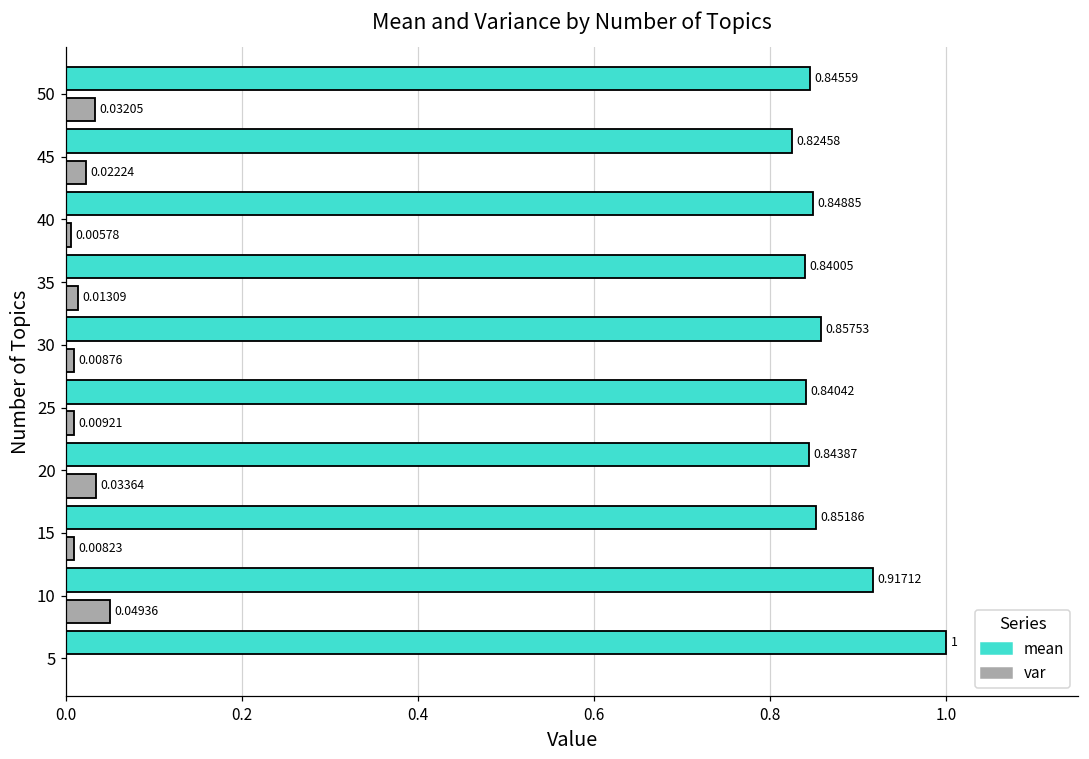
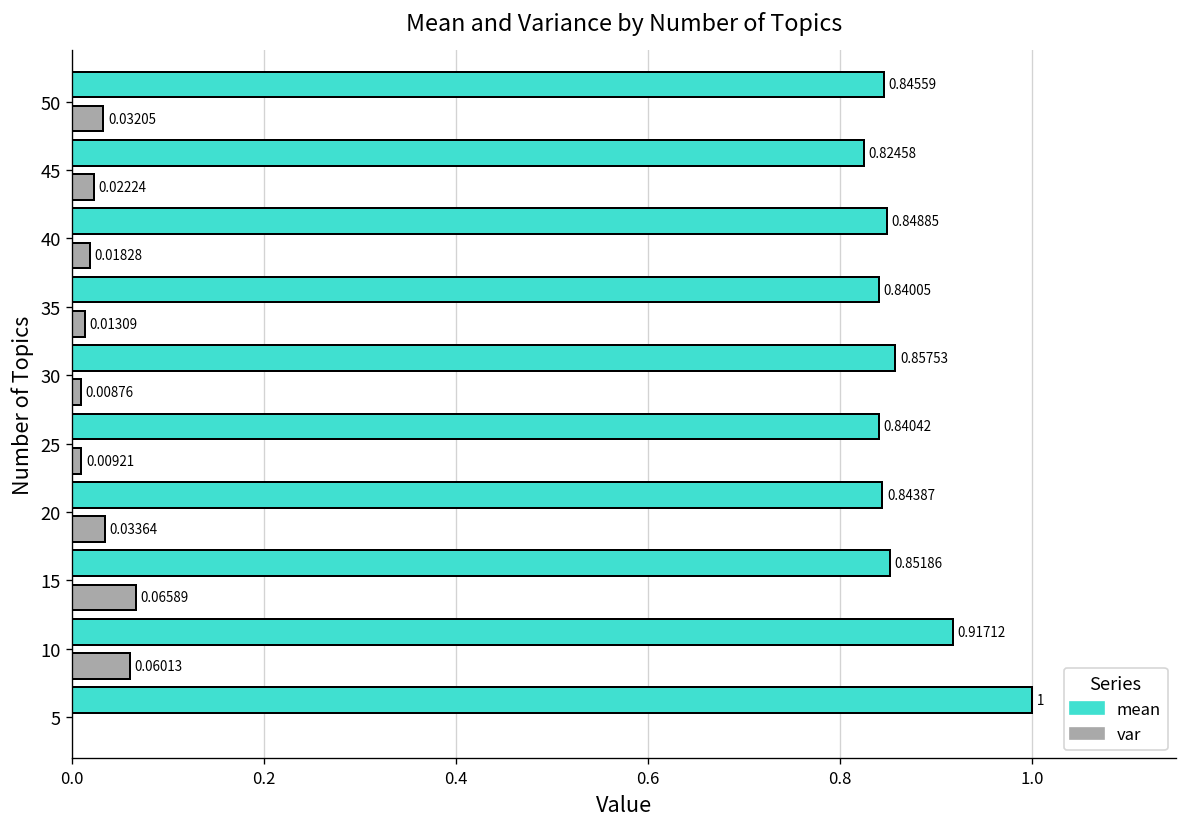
var, 40: 0.00578 -> 0.01828
var, 15: 0.00823 -> 0.06589
var, 10: 0.04936 -> 0.06013
